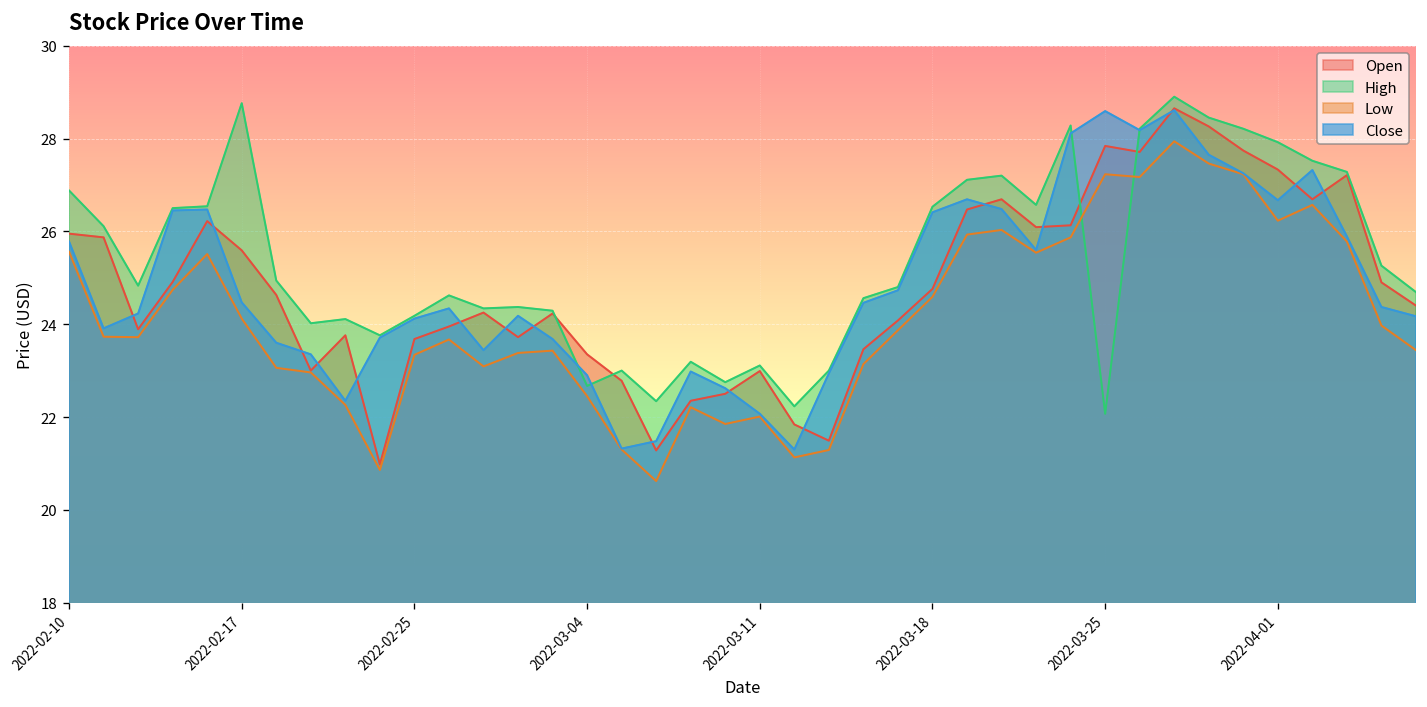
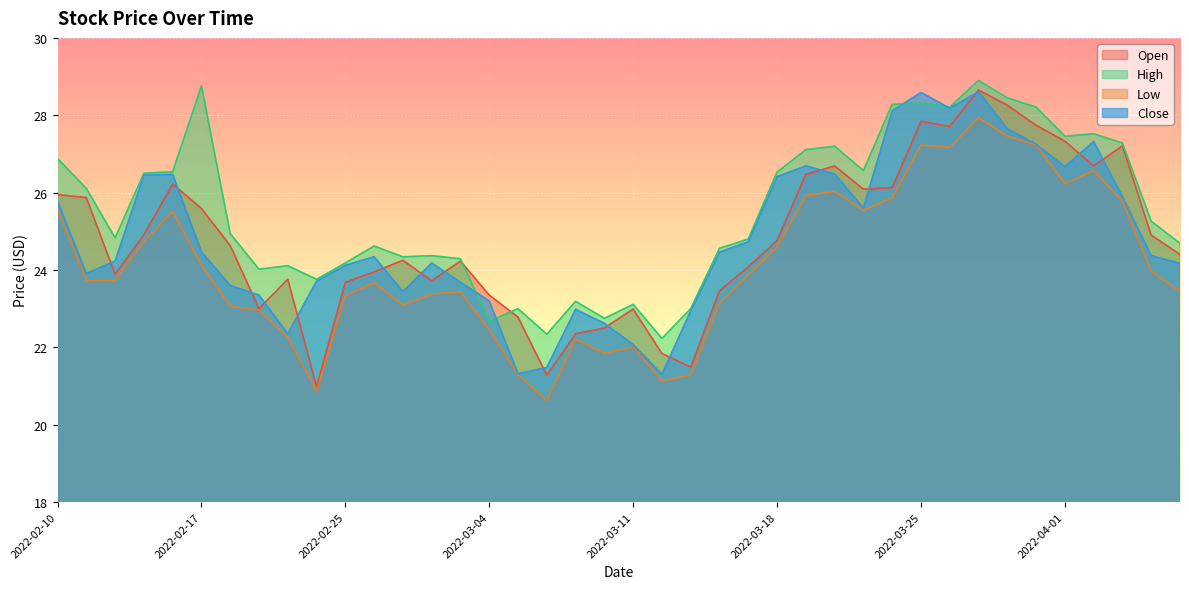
Close, 2022-03-04: 22.9 -> 23.2
High, 2022-03-25: 22.1 -> 28.3
High, 2022-04-01: 27.9 -> 27.5
